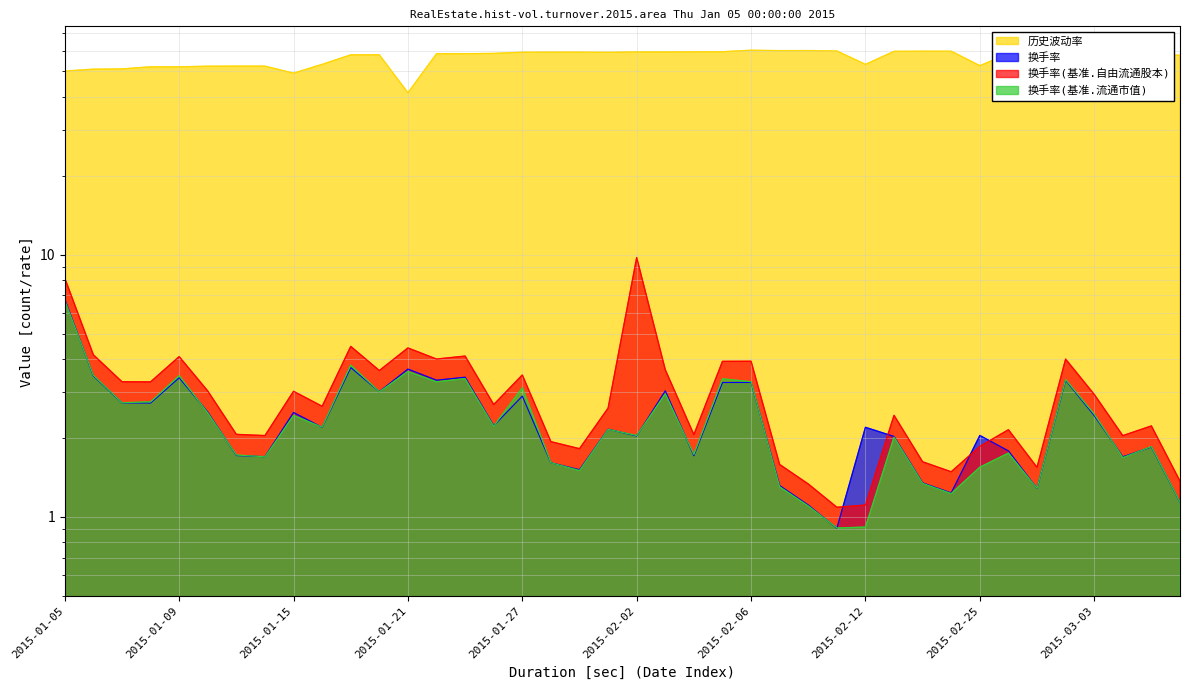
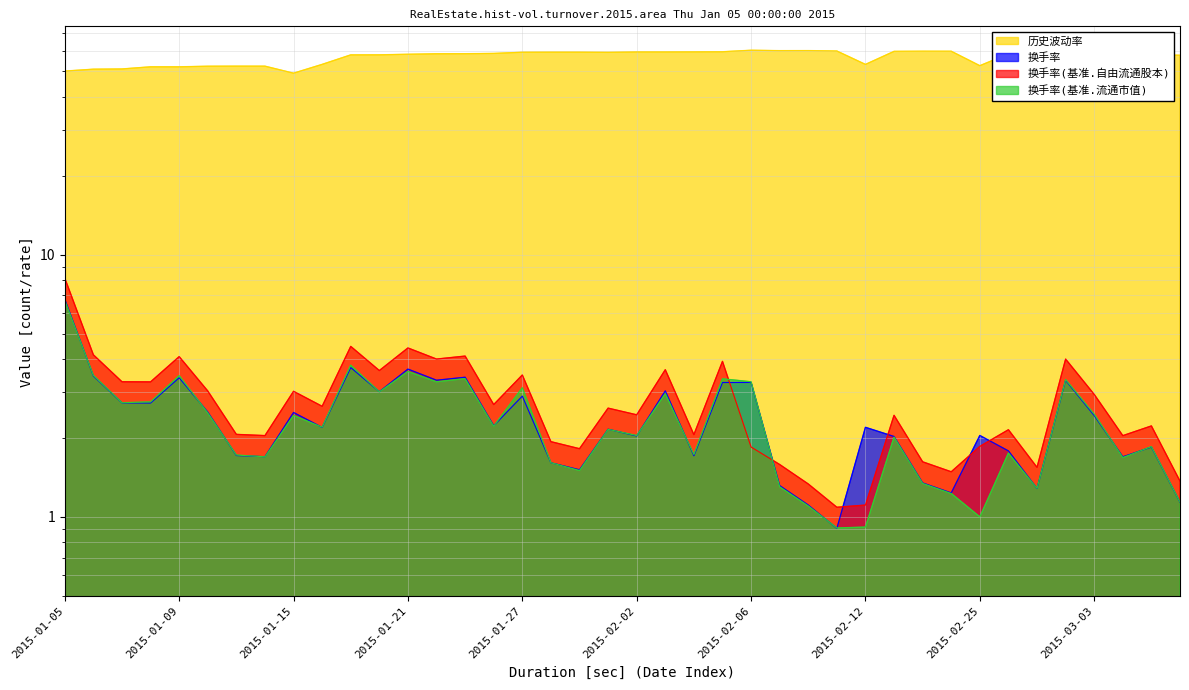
历史波动率, 2015-01-21: 41 -> 58
换手率(基准.自由流通股本), 2015-02-02: 9.8 -> 2.5
换手率(基准.自由流通股本), 2015-02-06: 3.9 -> 1.8
换手率(基准.流通市值), 2015-02-25: 1.5 -> 1.00
